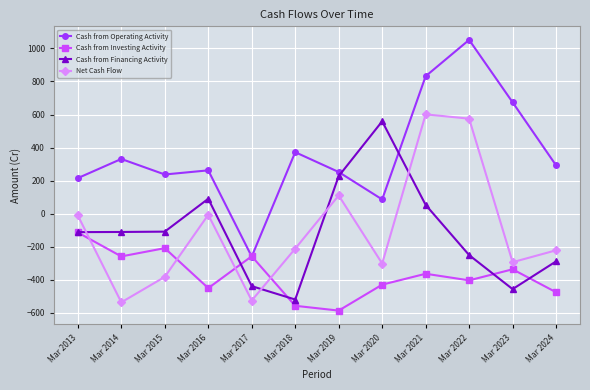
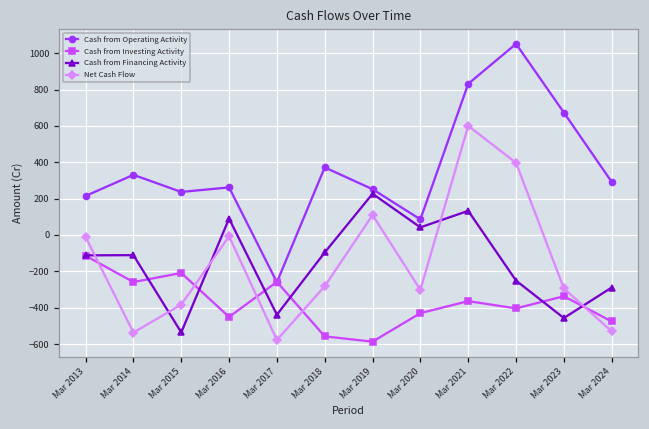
Cash from Financing Activity, Mar 2015: -110 -> -540
Net Cash Flow, Mar 2017: -530 -> -580
Cash from Financing Activity, Mar 2018: -520 -> -100
Net Cash Flow, Mar 2018: -210 -> -280
Cash from Financing Activity, Mar 2020: 560 -> 40
Cash from Financing Activity, Mar 2021: 50 -> 130
Net Cash Flow, Mar 2022: 580 -> 400
Net Cash Flow, Mar 2024: -220 -> -530
